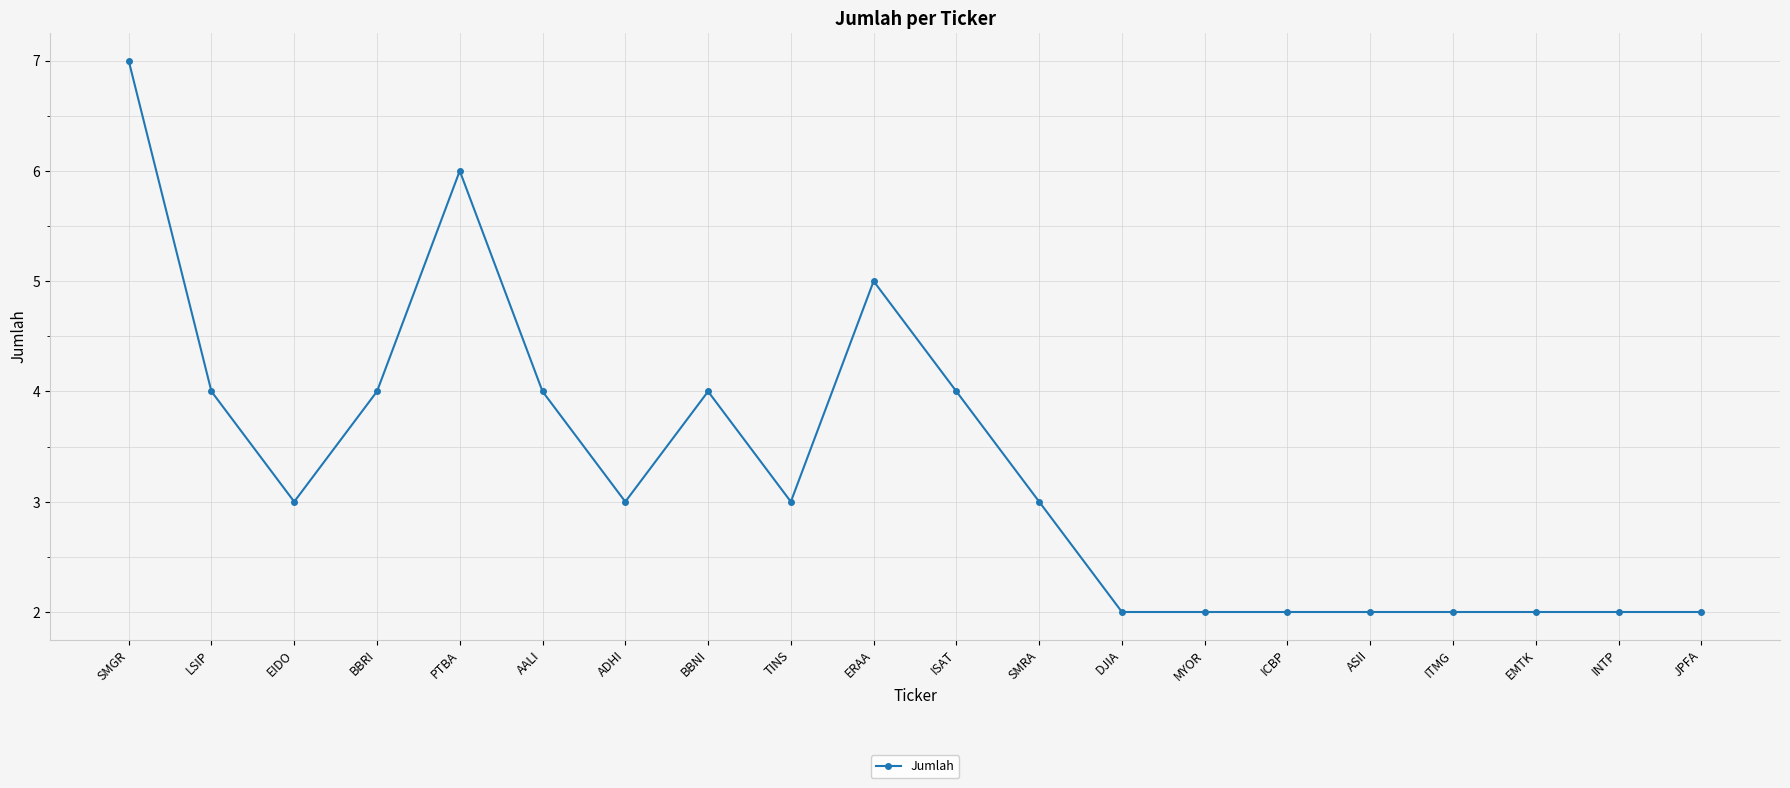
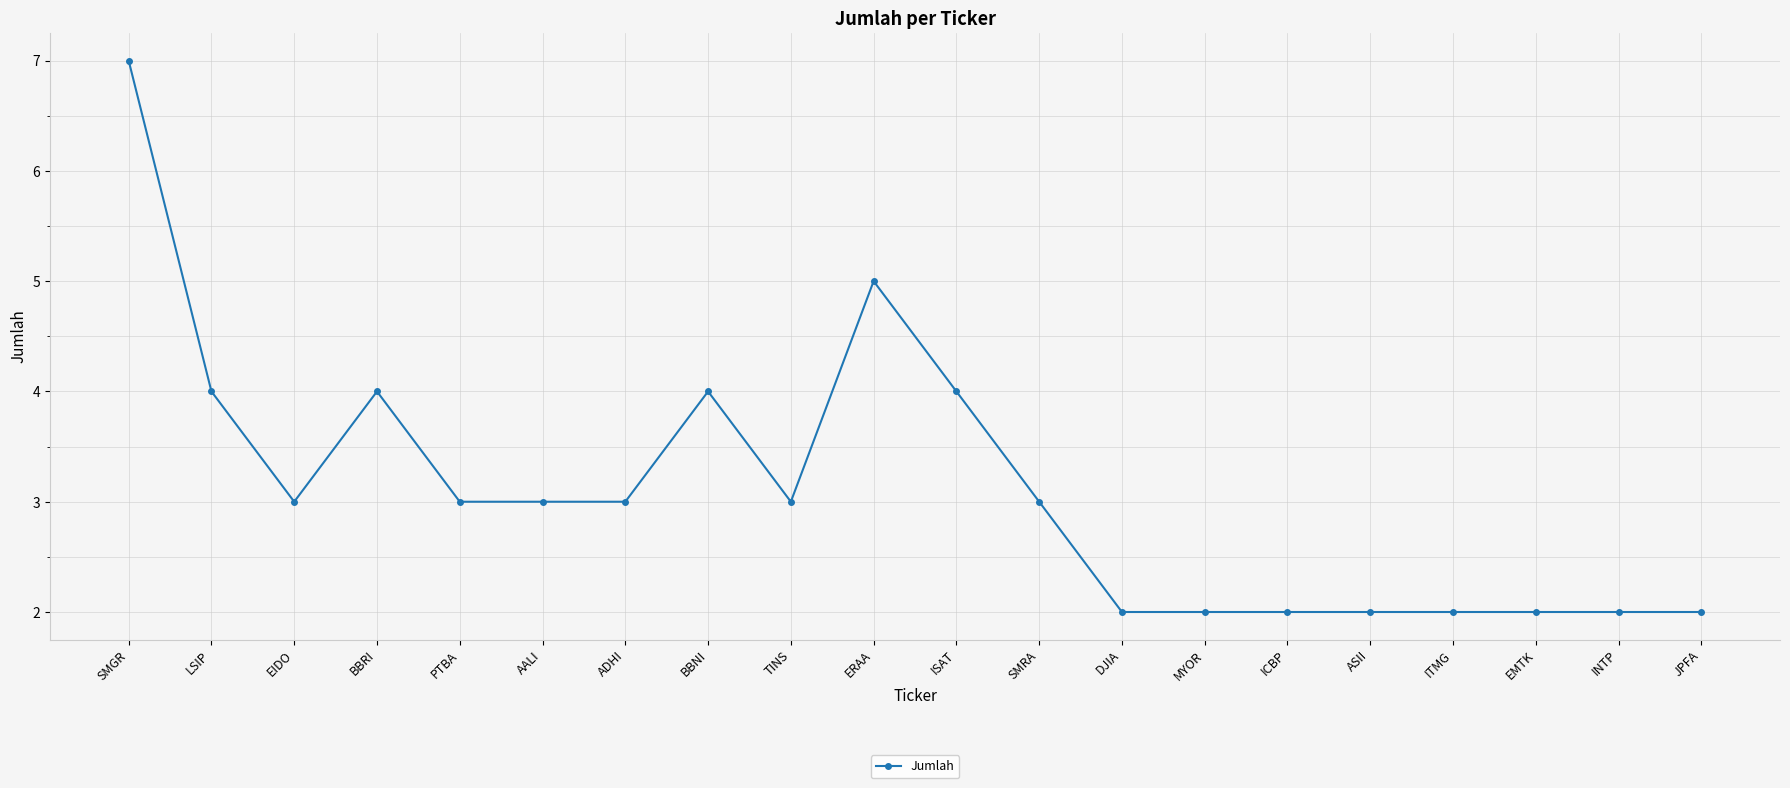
PTBA: 6 -> 3
AALI: 4 -> 3
